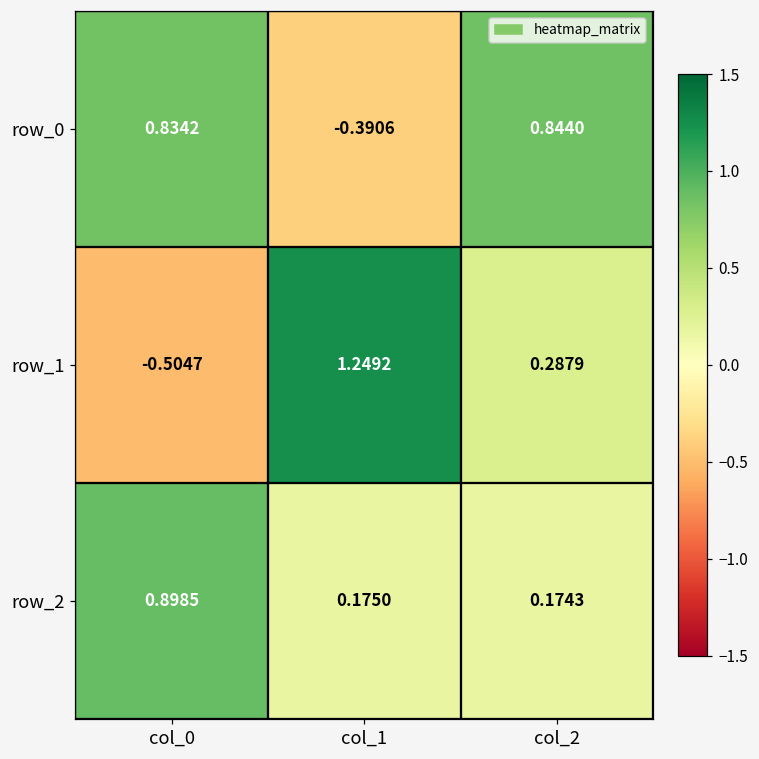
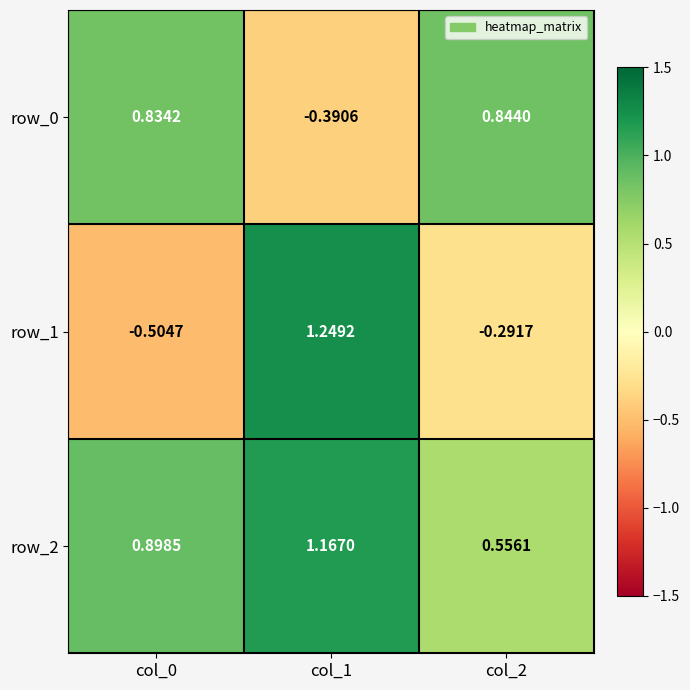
row_1, col_2: 0.2879 -> -0.2917
row_2, col_1: 0.1750 -> 1.1670
row_2, col_2: 0.1743 -> 0.5561
